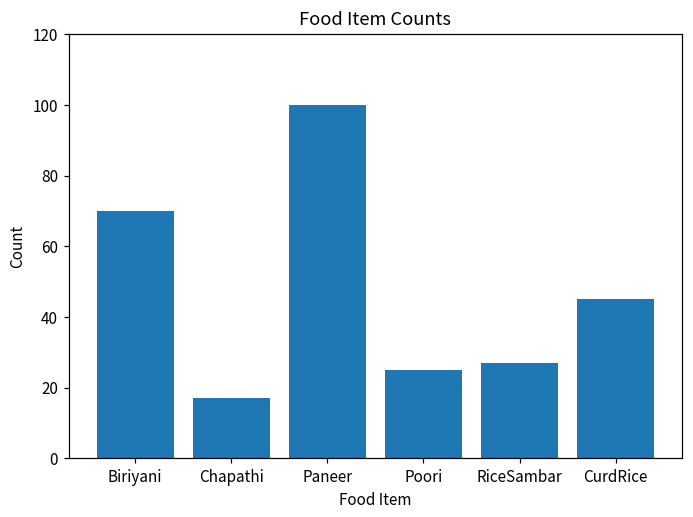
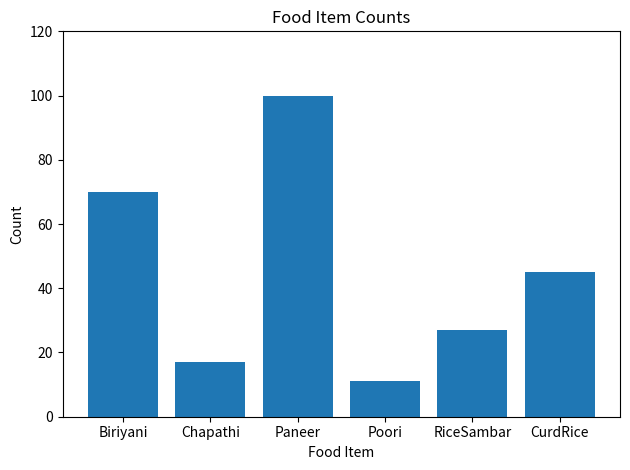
Poori: 25 -> 11
